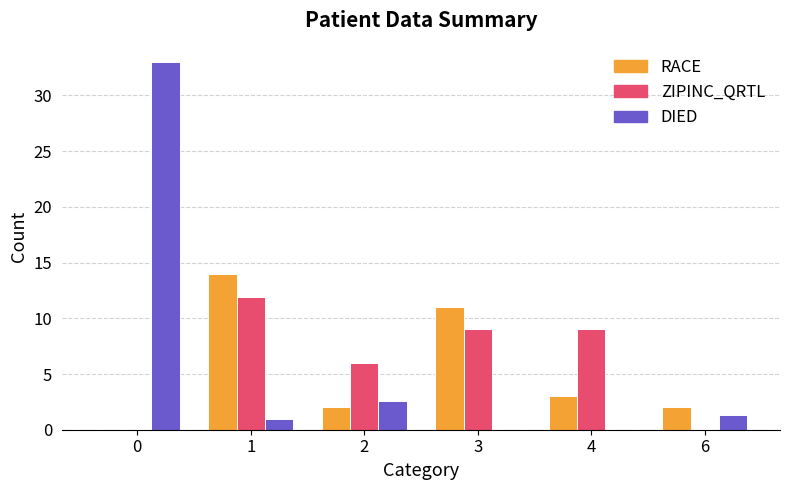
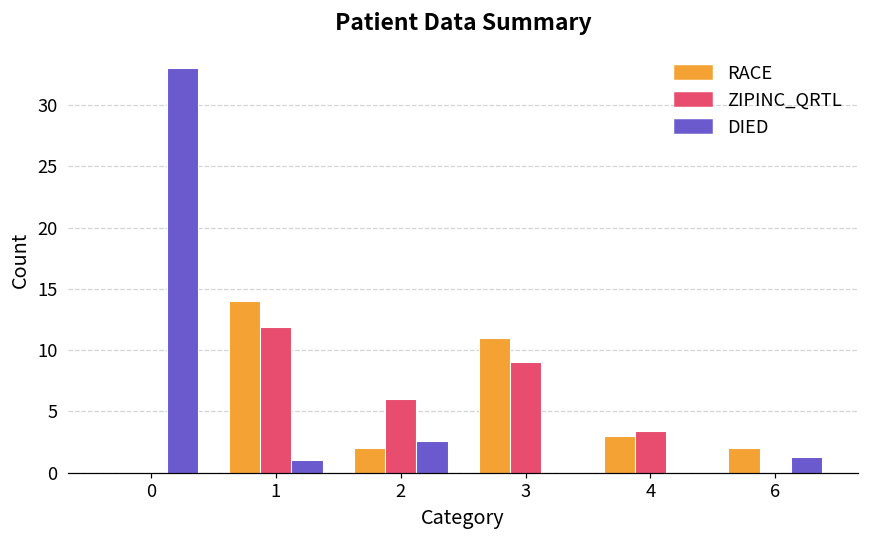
ZIPINC_QRTL, 4: 9.0 -> 3.4
